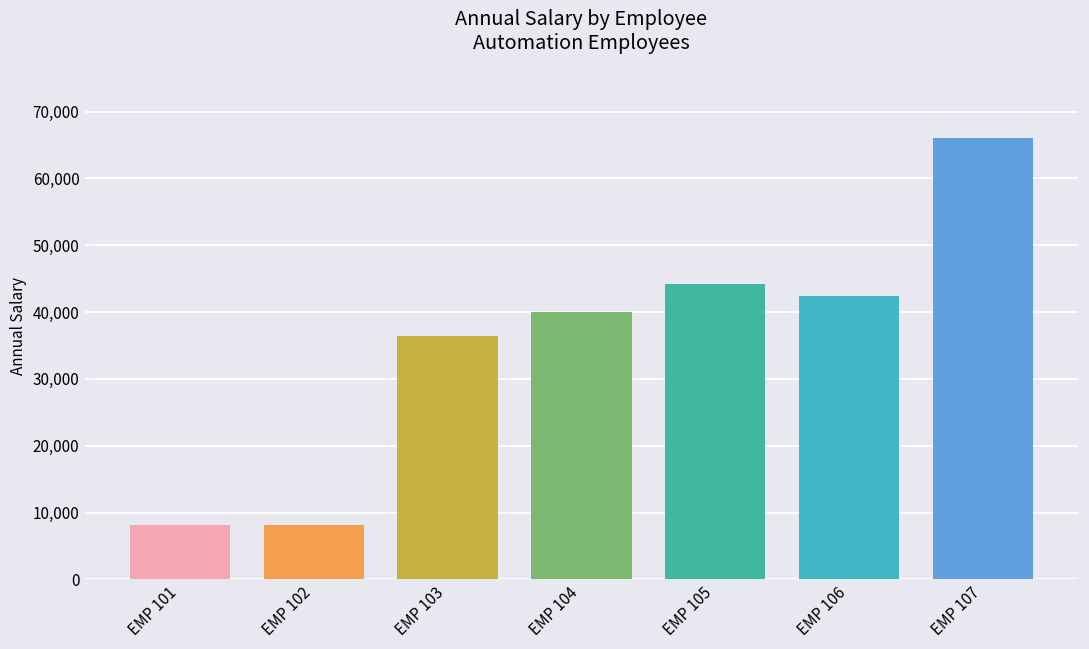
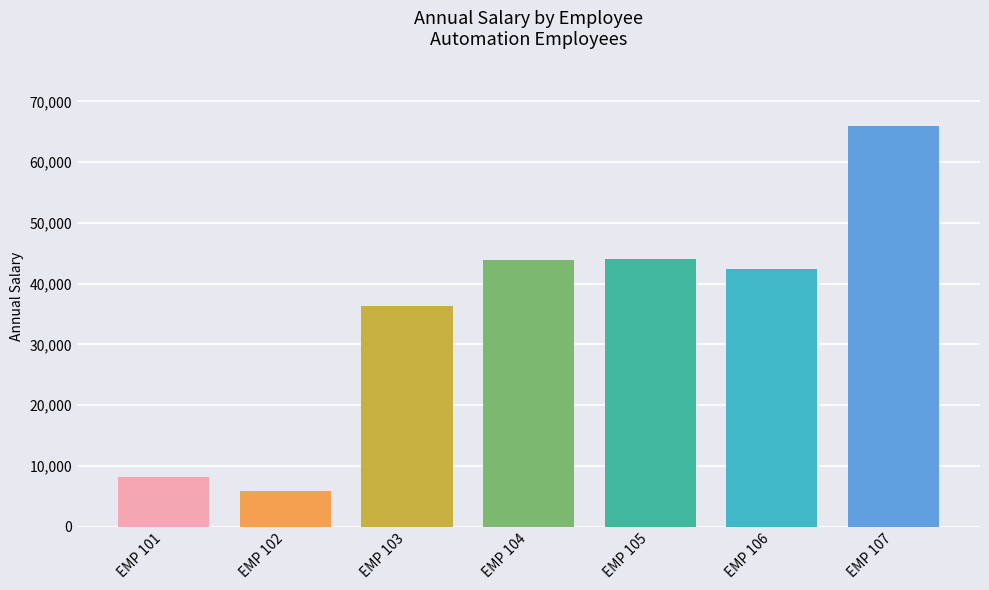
EMP 102: 8,000 -> 6,000
EMP 104: 40,000 -> 44,000
